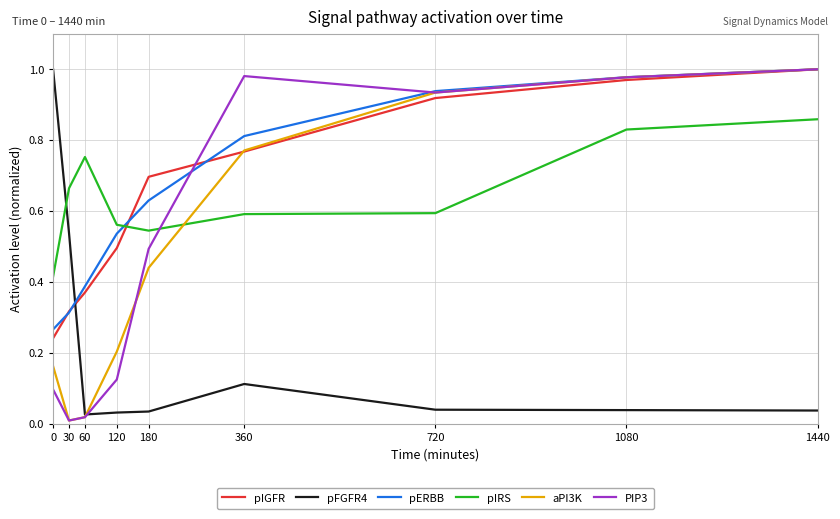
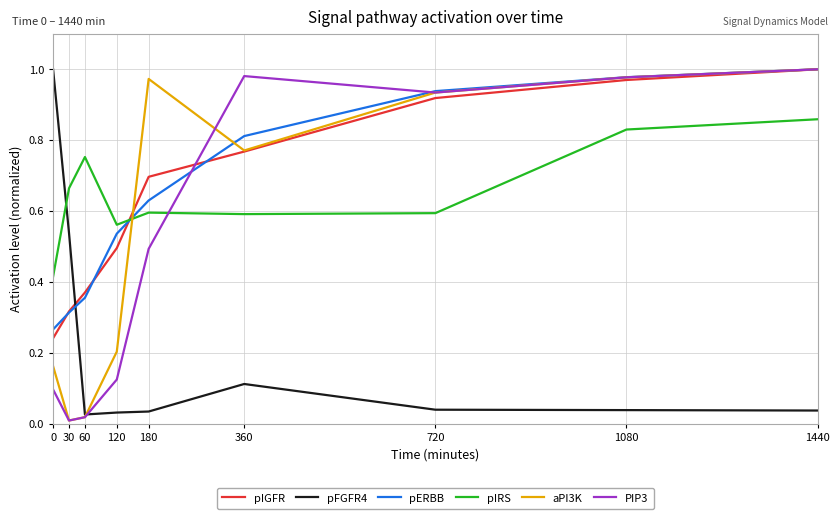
pERBB, 60: 0.39 -> 0.36
pIRS, 180: 0.54 -> 0.60
aPI3K, 180: 0.44 -> 0.97
